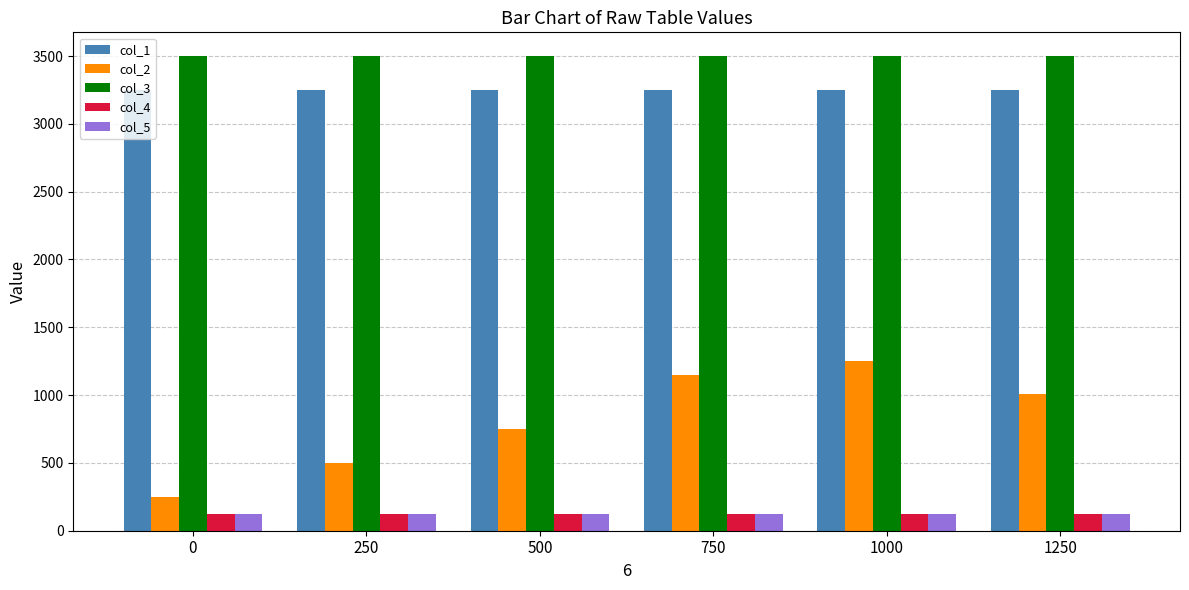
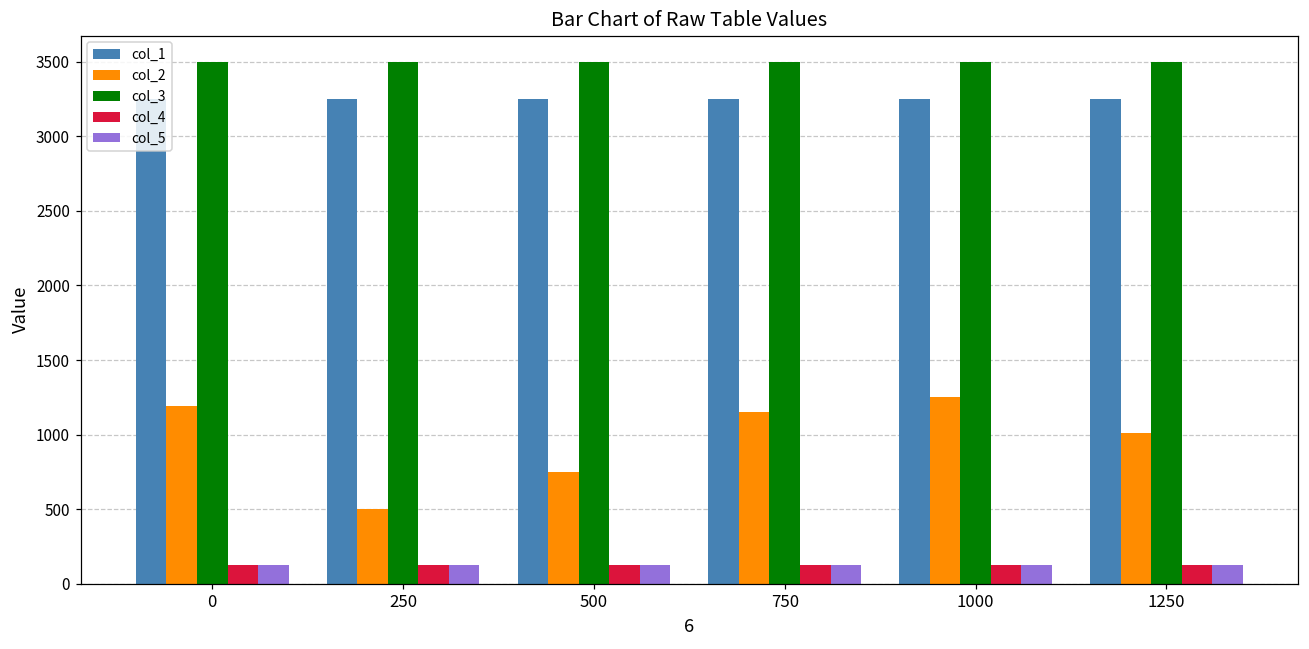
col_2, 0: 250 -> 1190
